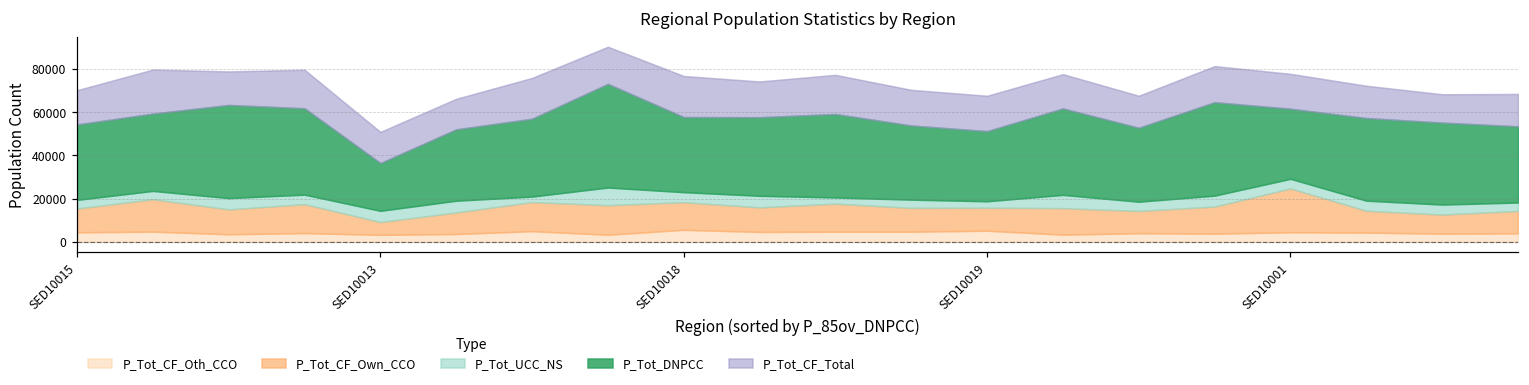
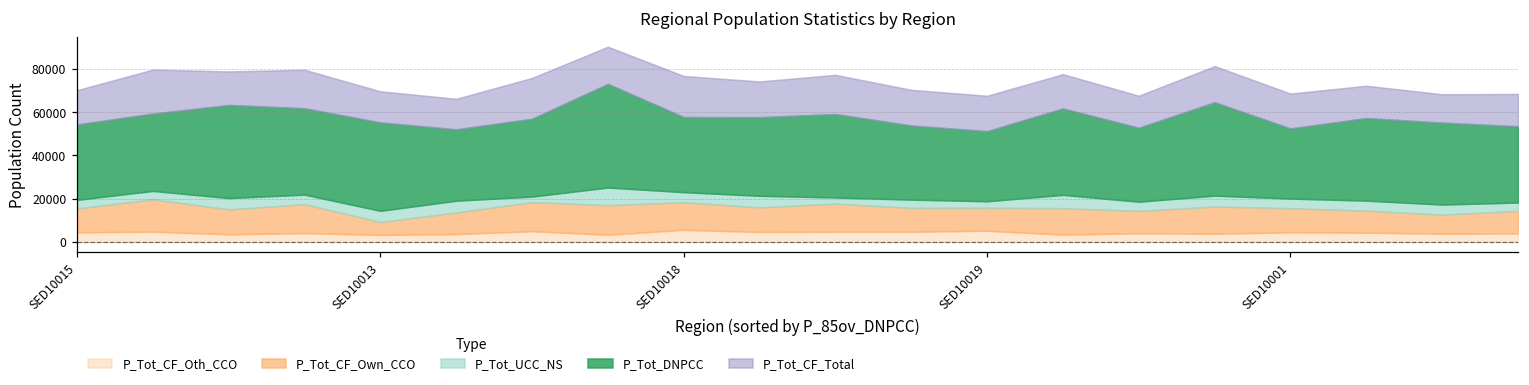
P_Tot_DNPCC, SED10013: 22000 -> 41000
P_Tot_CF_Own_CCO, SED10001: 20000 -> 11000
